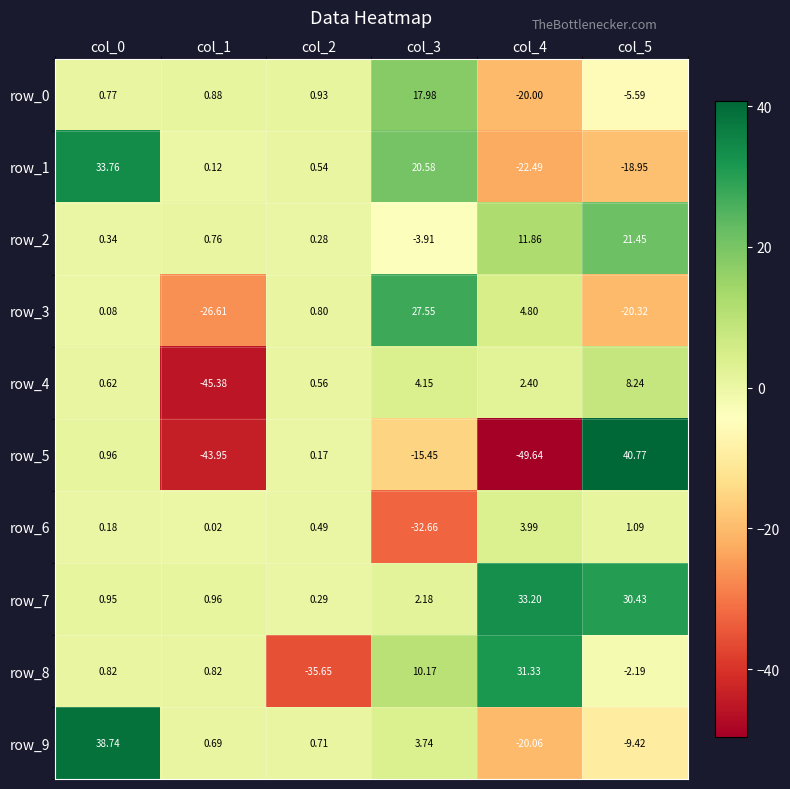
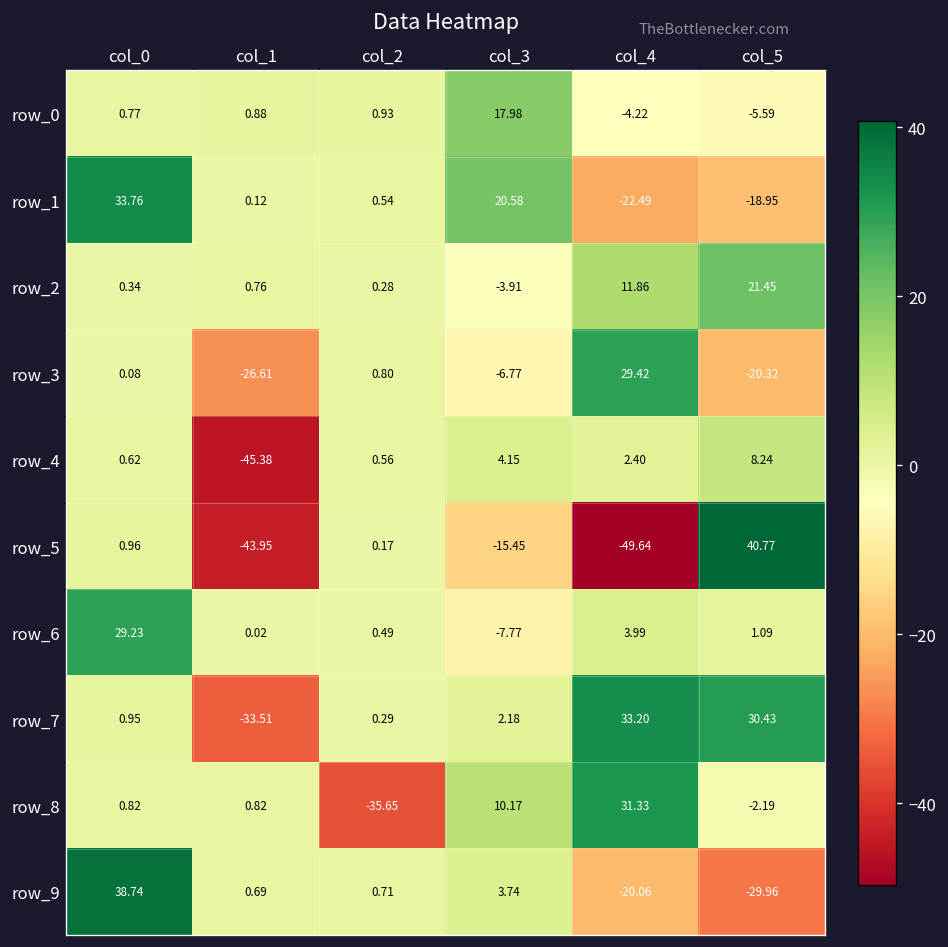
row_0, col_4: -20.00 -> -4.22
row_3, col_3: 27.55 -> -6.77
row_3, col_4: 4.80 -> 29.42
row_6, col_0: 0.18 -> 29.23
row_6, col_3: -32.66 -> -7.77
row_7, col_1: 0.96 -> -33.51
row_9, col_5: -9.42 -> -29.96
